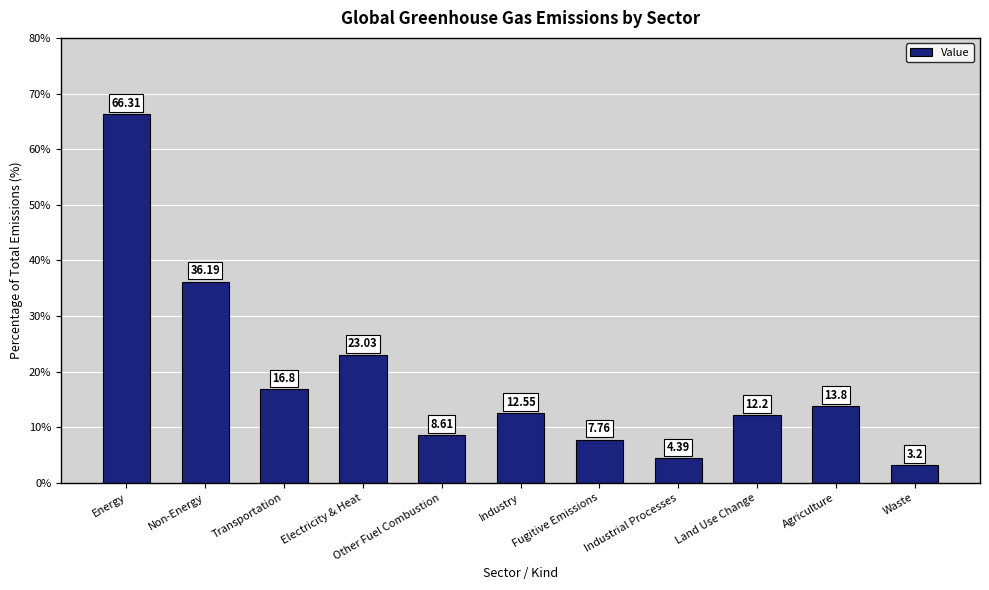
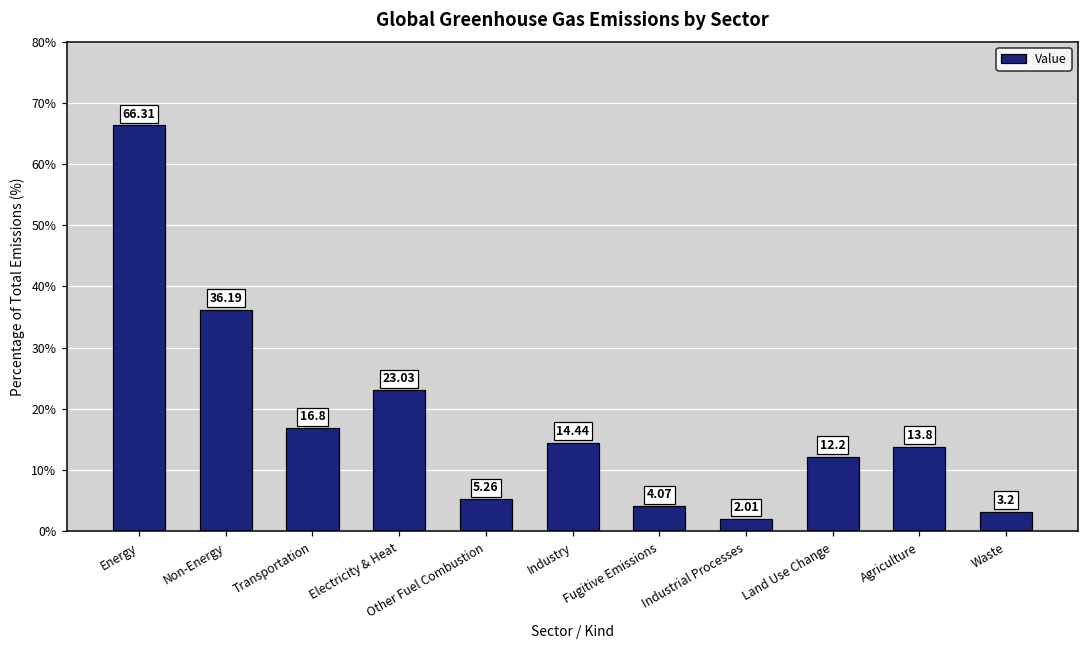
Other Fuel Combustion: 8.61 -> 5.26
Industry: 12.55 -> 14.44
Fugitive Emissions: 7.76 -> 4.07
Industrial Processes: 4.39 -> 2.01
